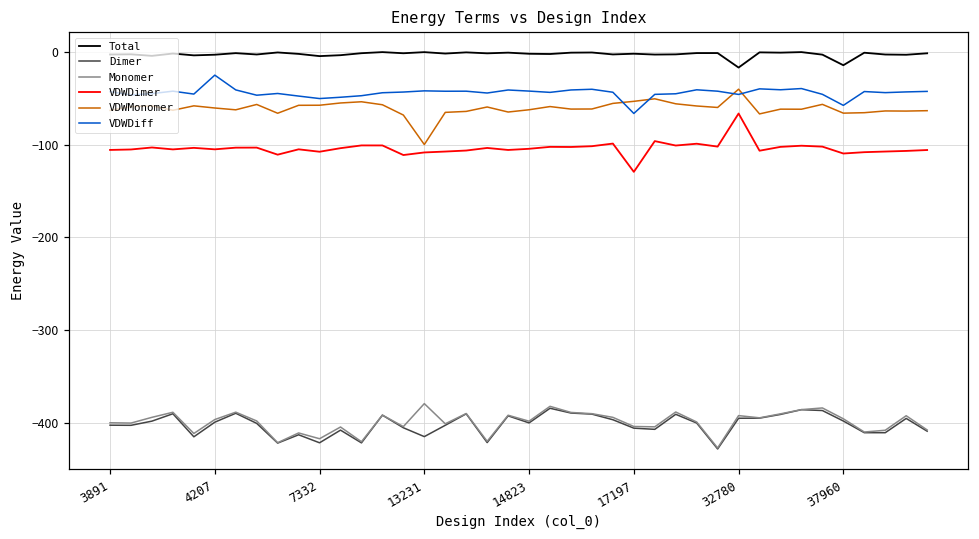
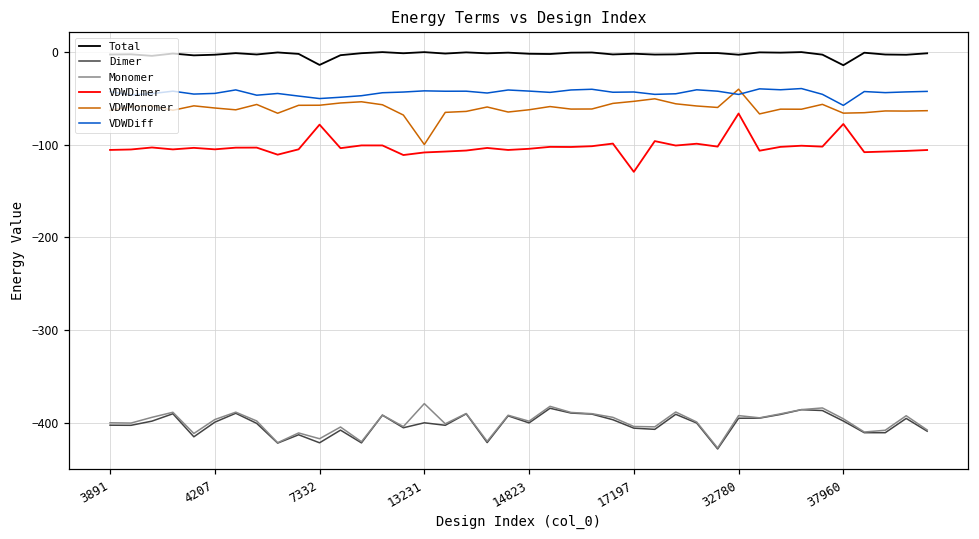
VDWDiff, 4207: -20 -> -40
Total, 7332: 0 -> -10
VDWDimer, 7332: -110 -> -80
Dimer, 13231: -420 -> -400
VDWDiff, 17197: -70 -> -40
Total, 32780: -20 -> 0
VDWDimer, 37960: -110 -> -80
